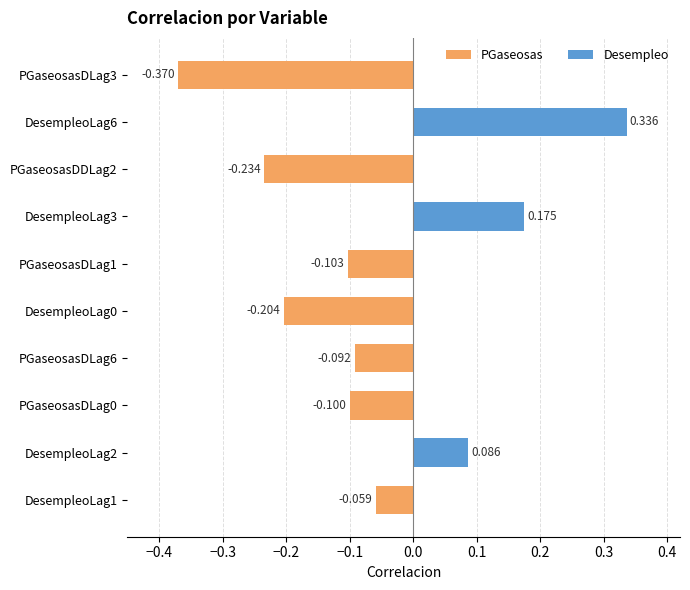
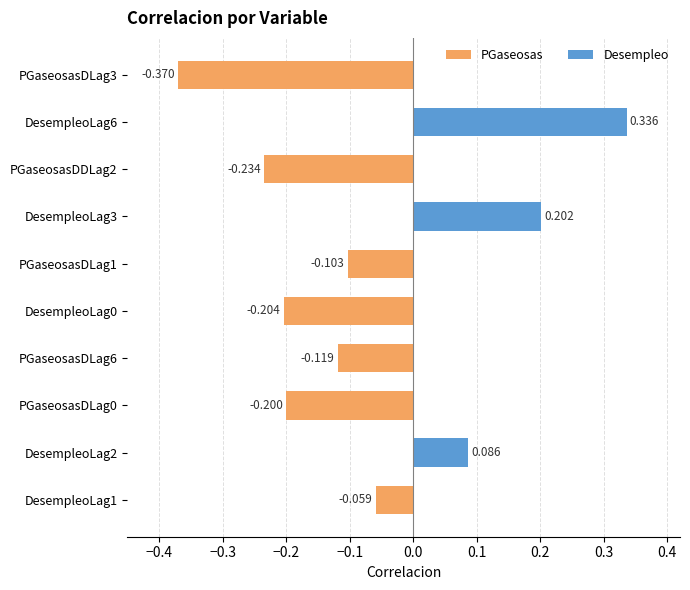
DesempleoLag3: 0.175 -> 0.202
PGaseosasDLag6: -0.092 -> -0.119
PGaseosasDLag0: -0.100 -> -0.200
